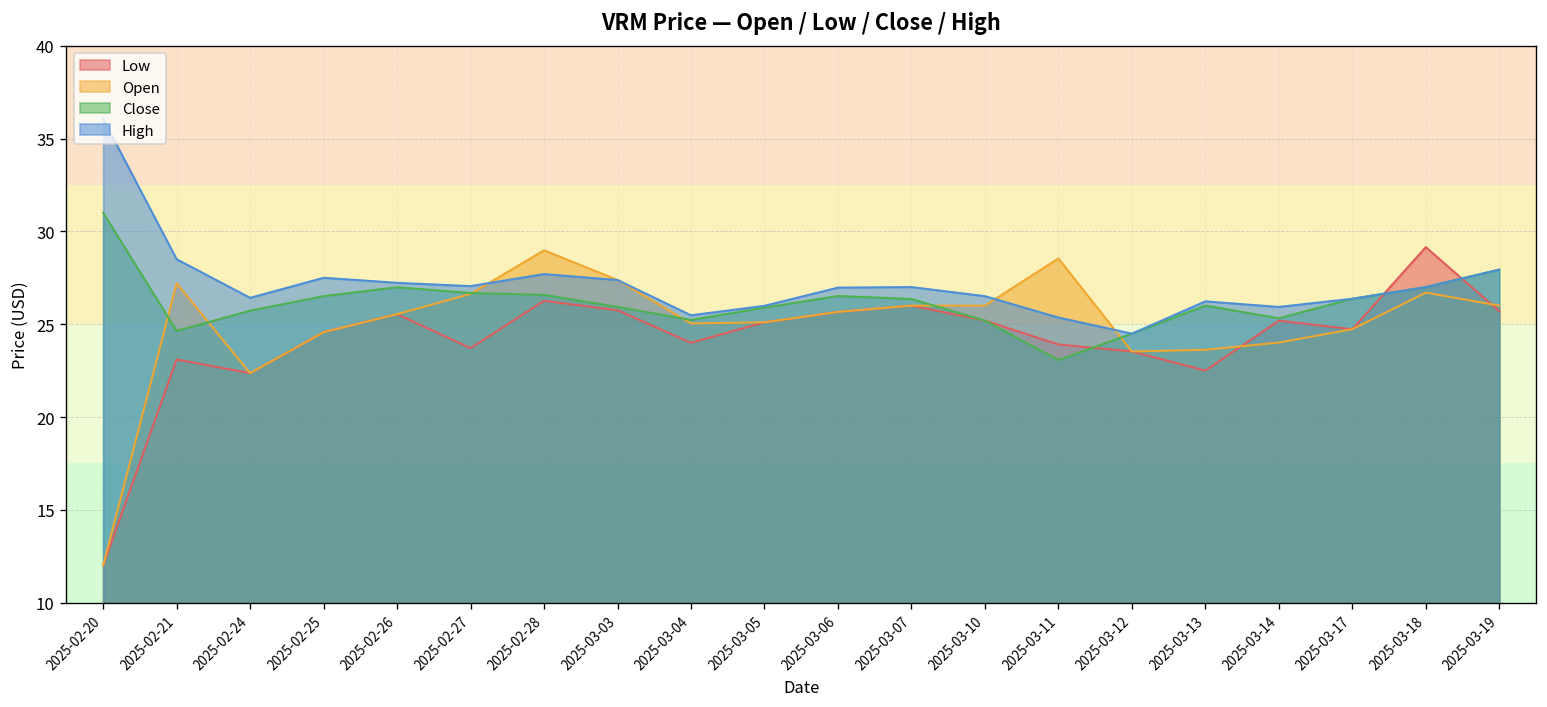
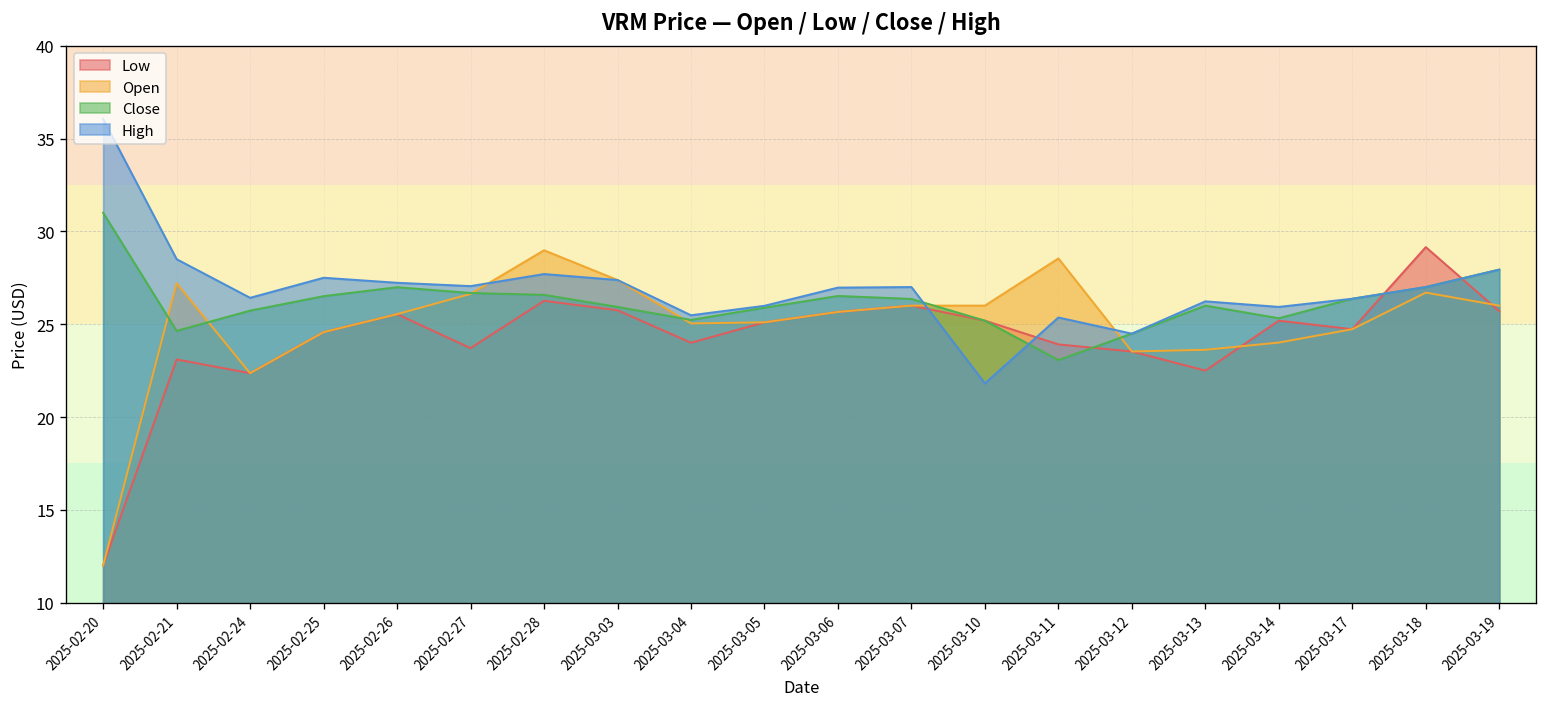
High, 2025-03-10: 26.5 -> 21.8
